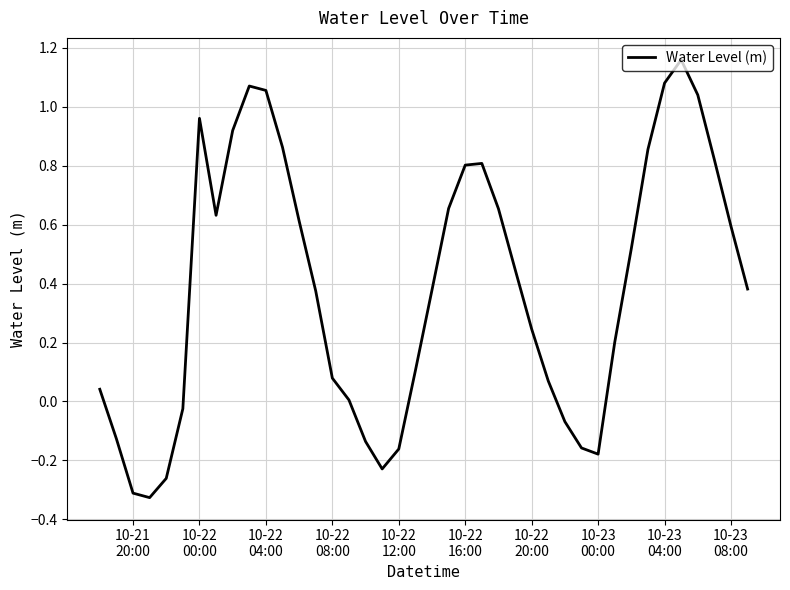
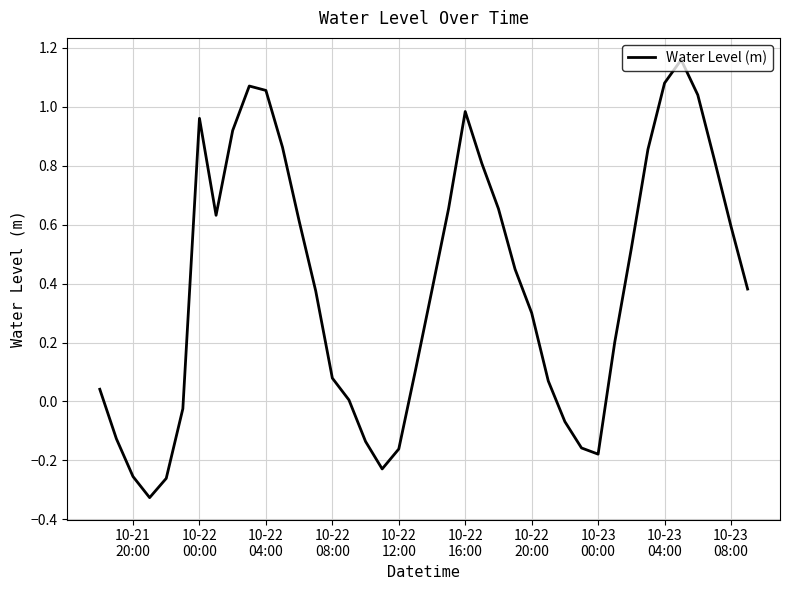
10-21 20:00: -0.31 -> -0.25
10-22 16:00: 0.80 -> 0.98
10-22 20:00: 0.25 -> 0.30
